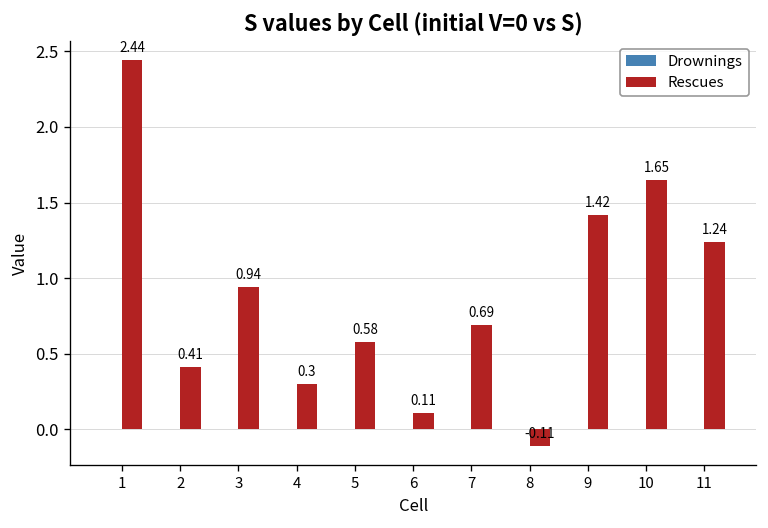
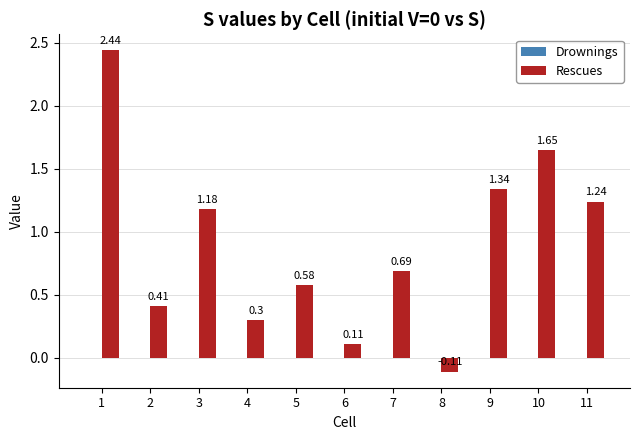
Rescues, 3: 0.94 -> 1.18
Rescues, 9: 1.42 -> 1.34
